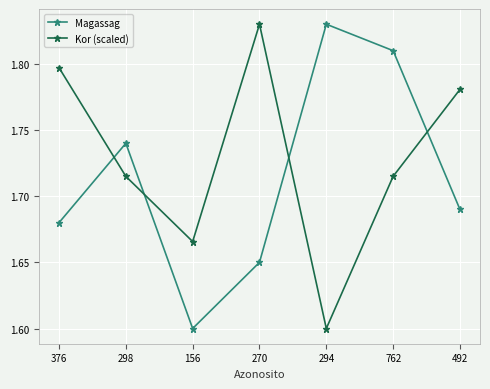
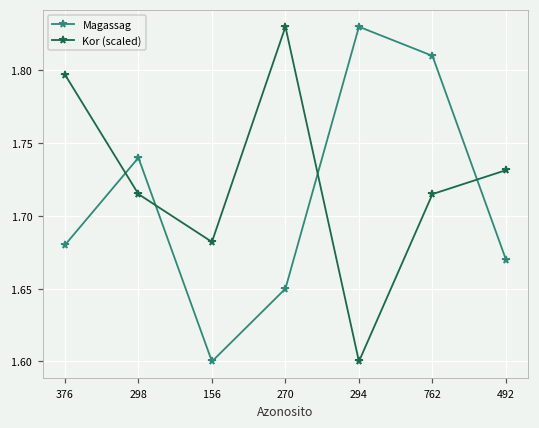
Kor (scaled), 156: 1.666 -> 1.682
Magassag, 492: 1.69 -> 1.67
Kor (scaled), 492: 1.781 -> 1.731
